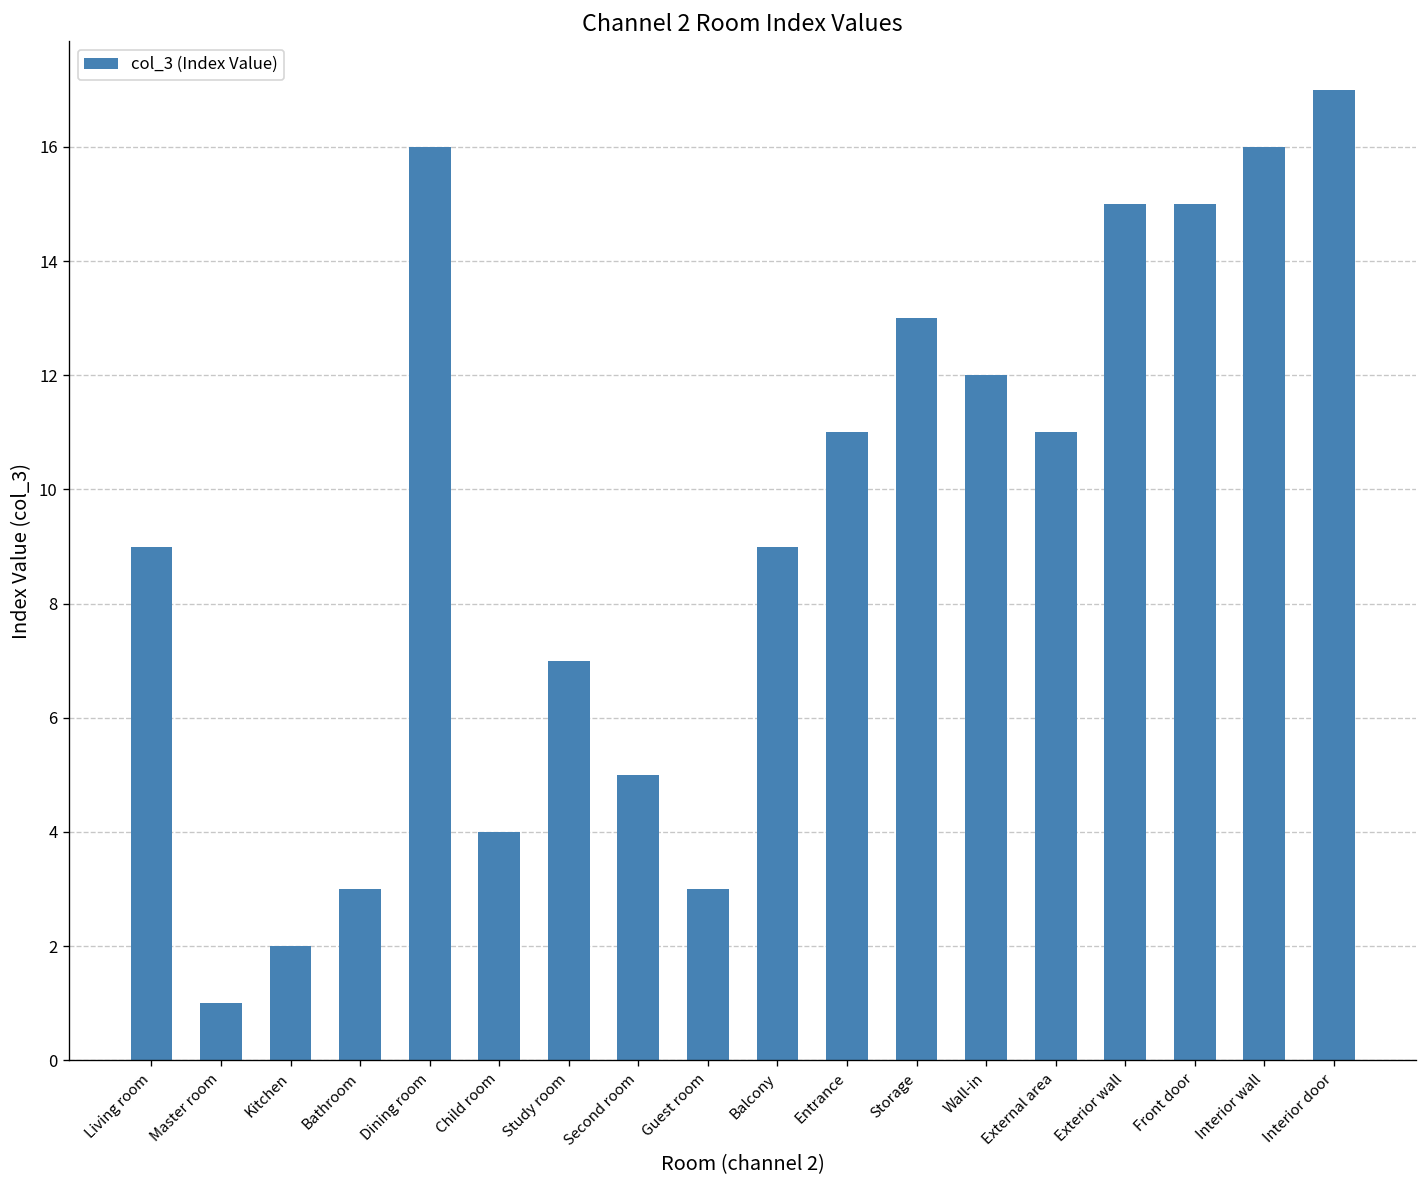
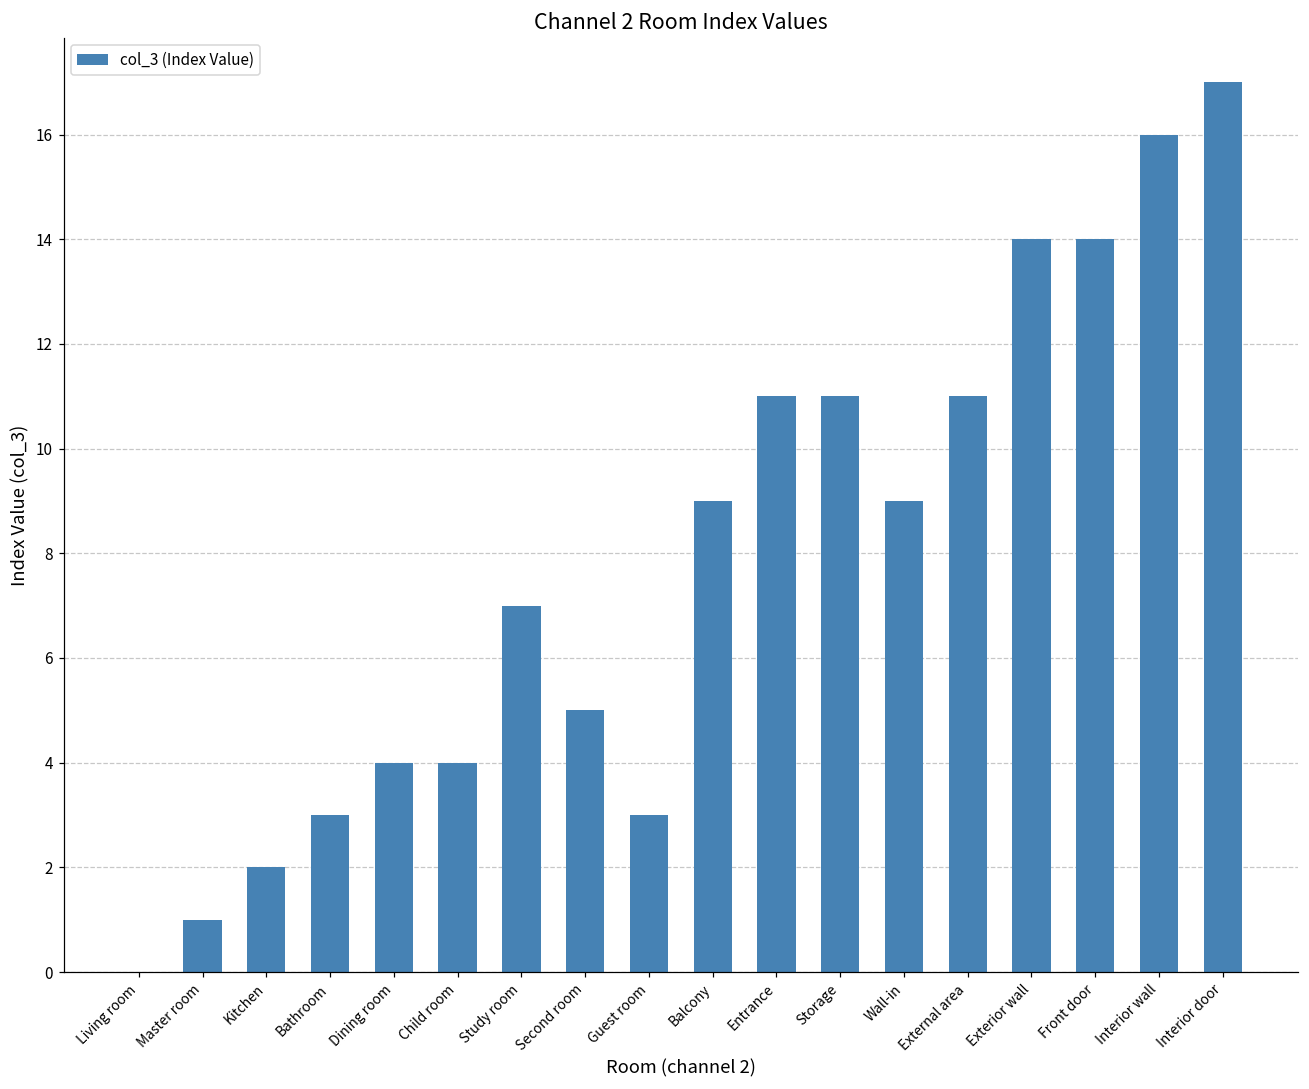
Living room: 9 -> 0
Dining room: 16 -> 4
Storage: 13 -> 11
Wall-in: 12 -> 9
Exterior wall: 15 -> 14
Front door: 15 -> 14
